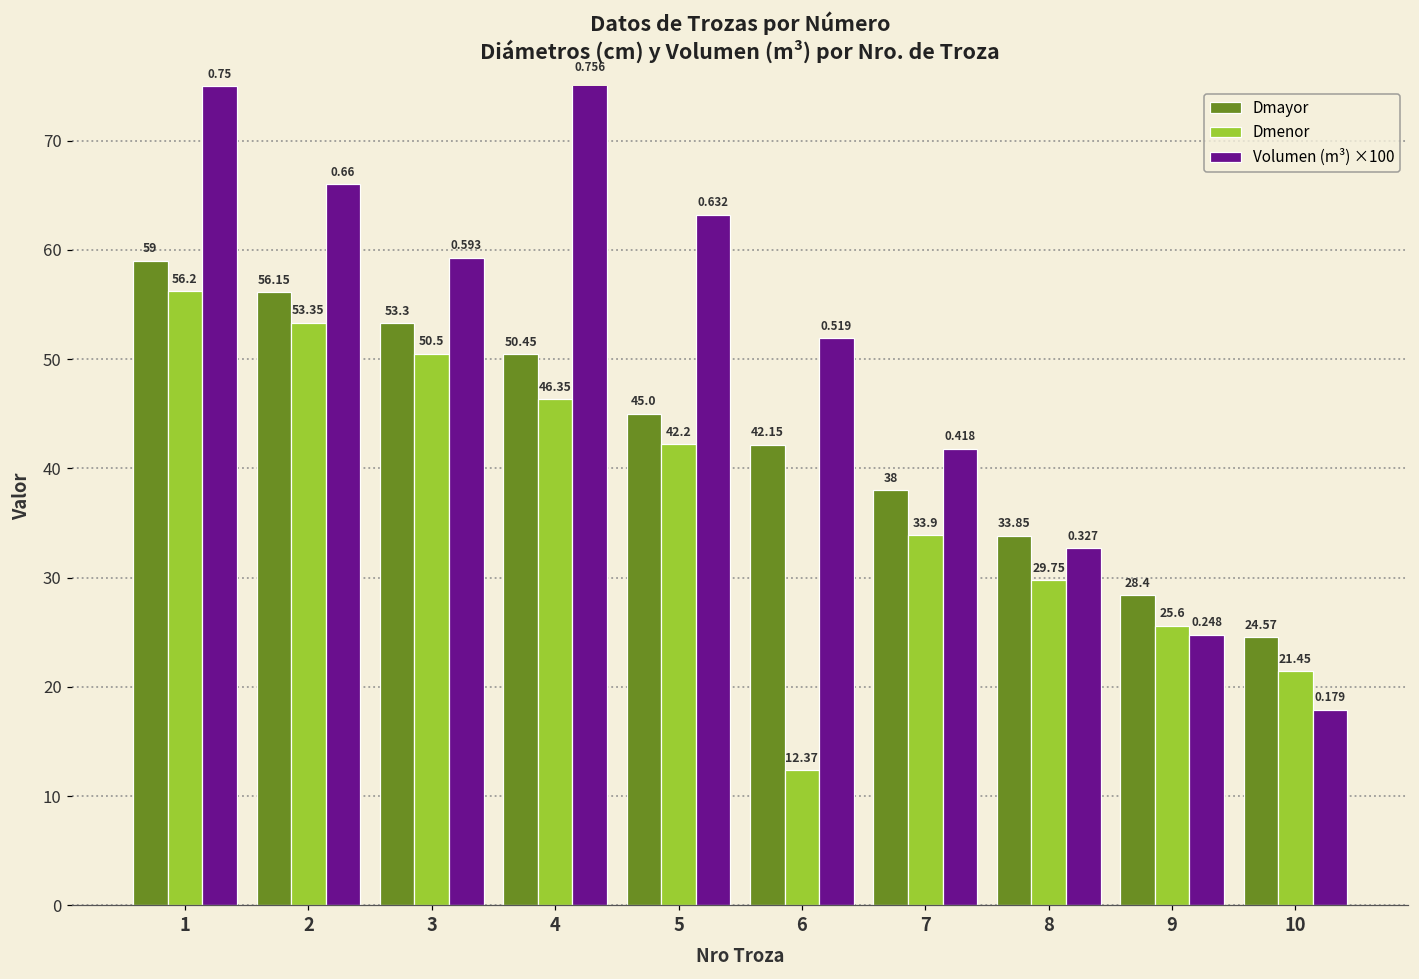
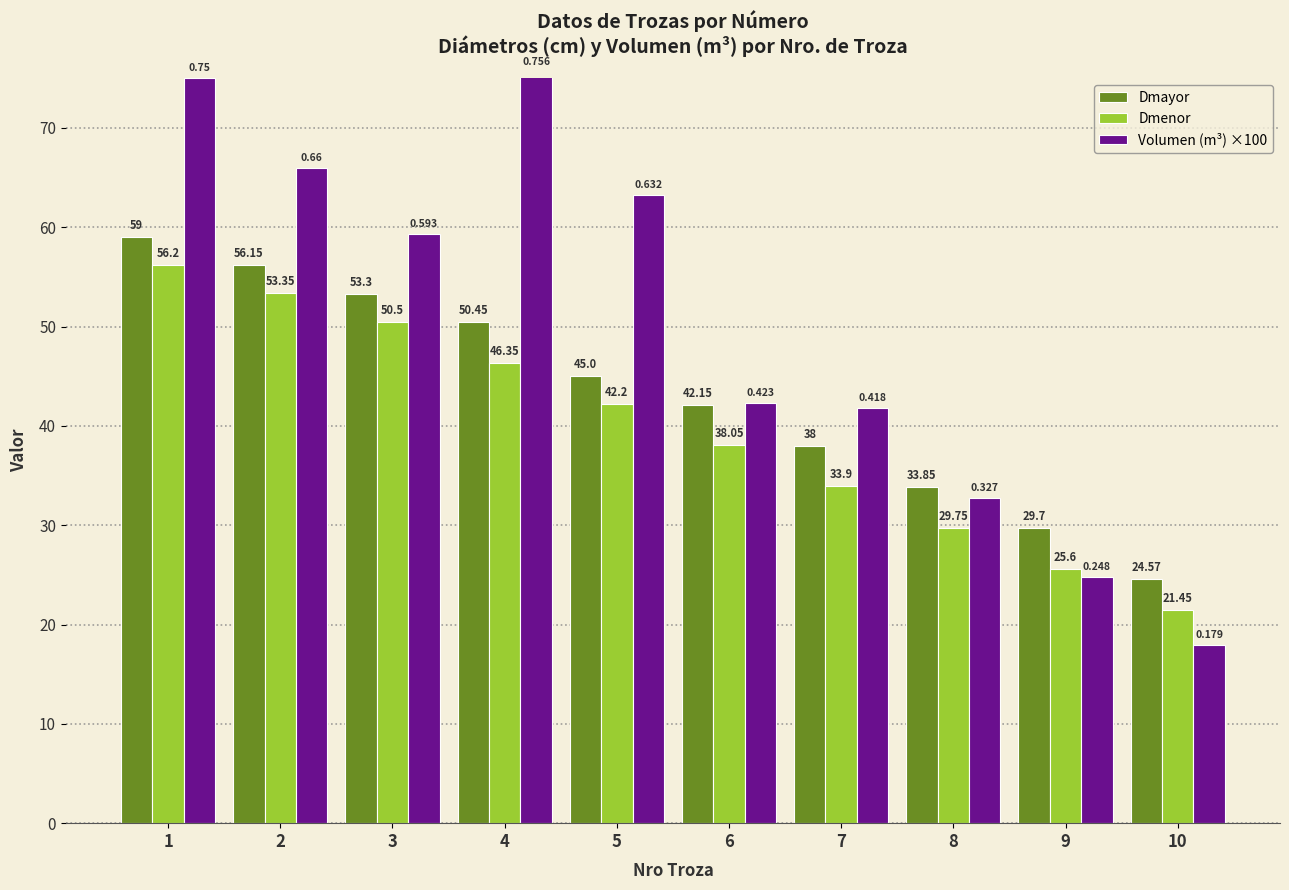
Dmenor, 6: 12.37 -> 38.05
Volumen (m³) ×100, 6: 0.519 -> 0.423
Dmayor, 9: 28.4 -> 29.7
